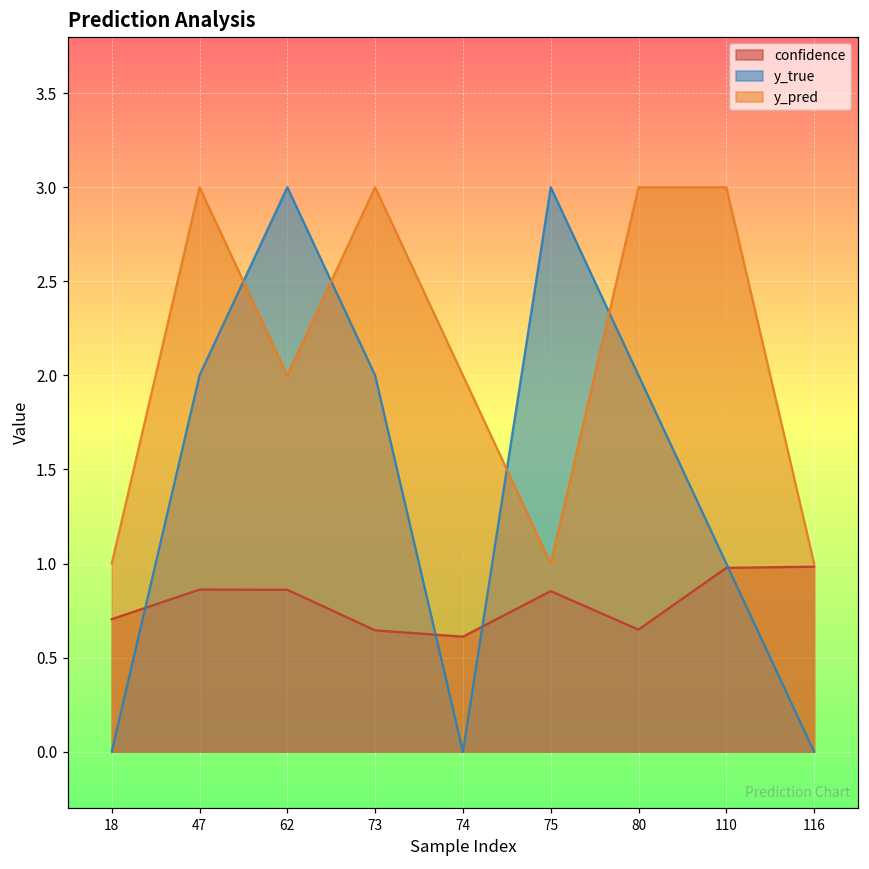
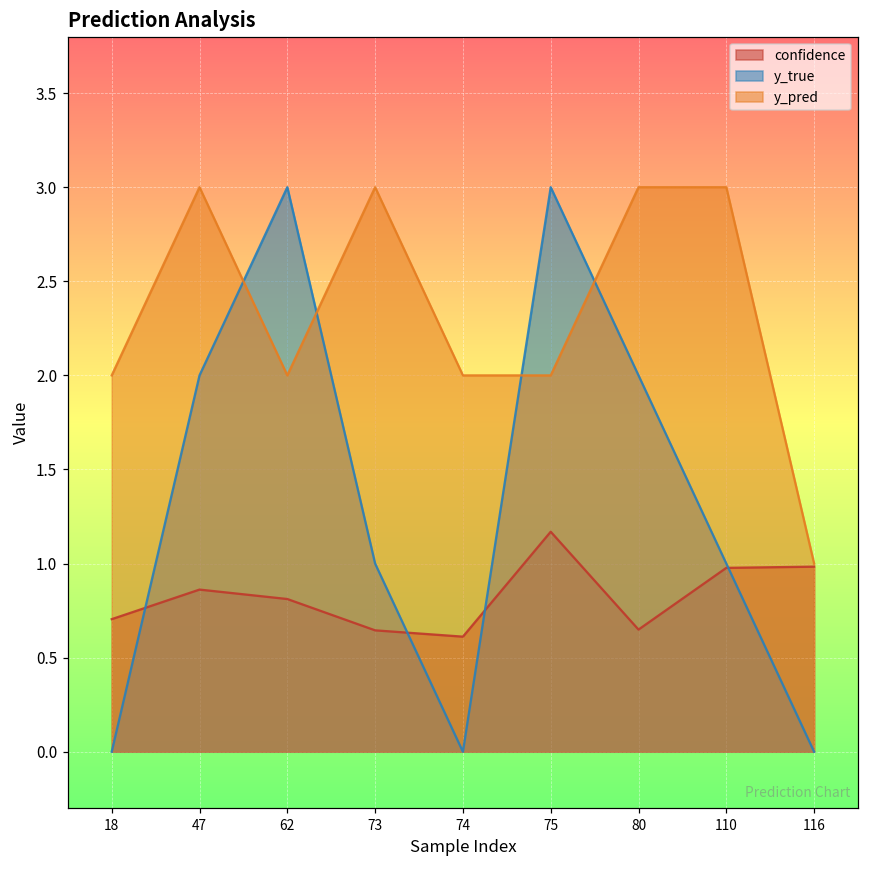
y_pred, 18: 1 -> 2
confidence, 62: 0.86 -> 0.81
y_true, 73: 2 -> 1
confidence, 75: 0.85 -> 1.17
y_pred, 75: 1 -> 2
